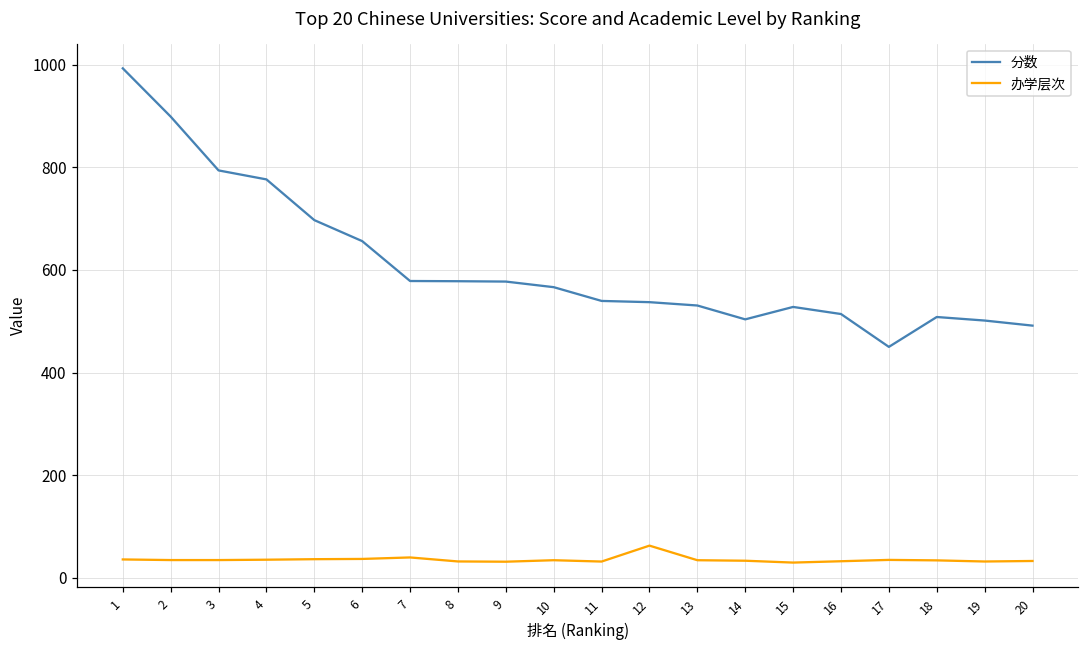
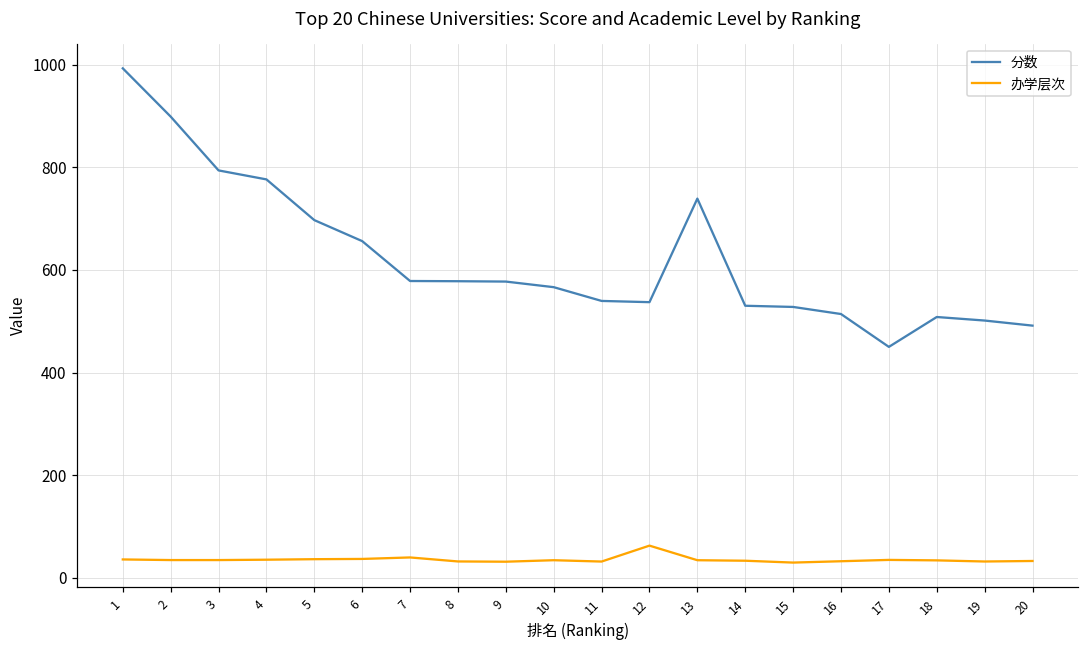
分数, 13: 530 -> 740
分数, 14: 500 -> 530
